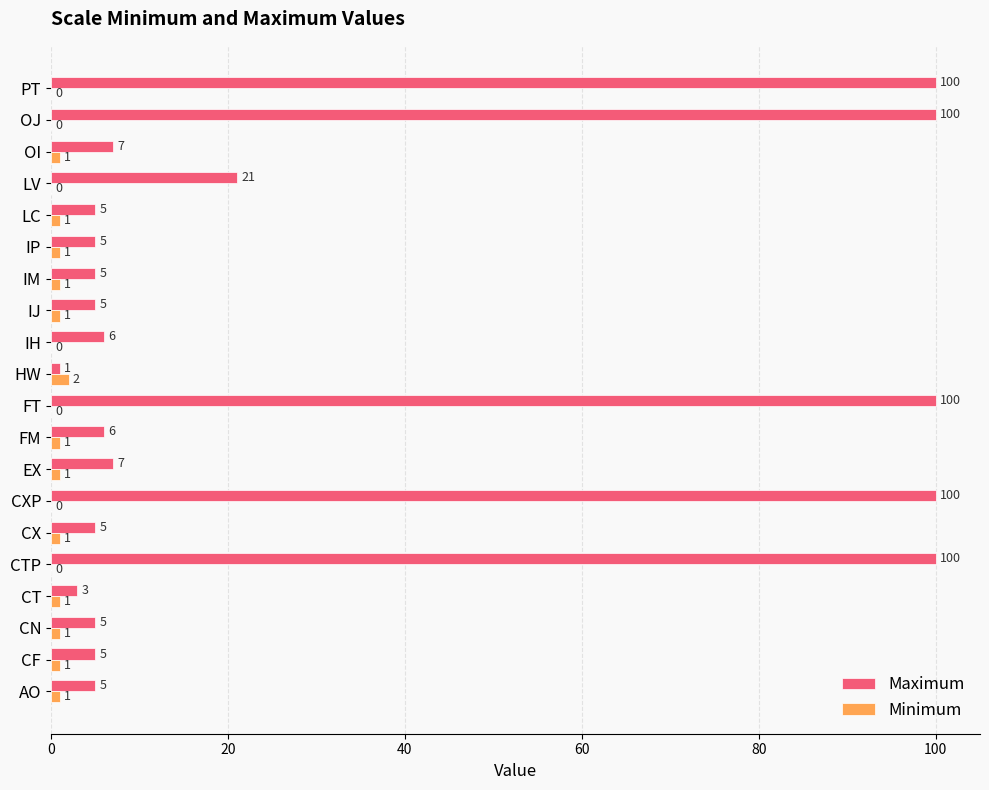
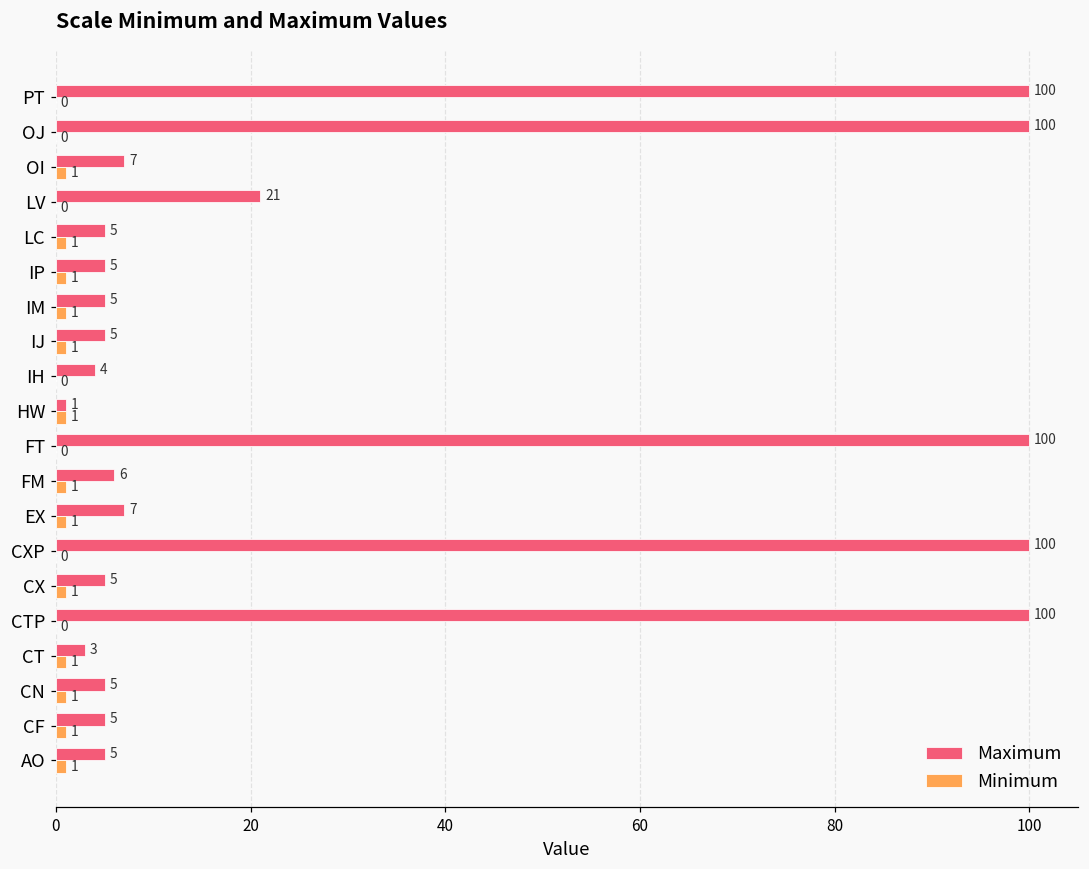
Maximum, IH: 6 -> 4
Minimum, HW: 2 -> 1
